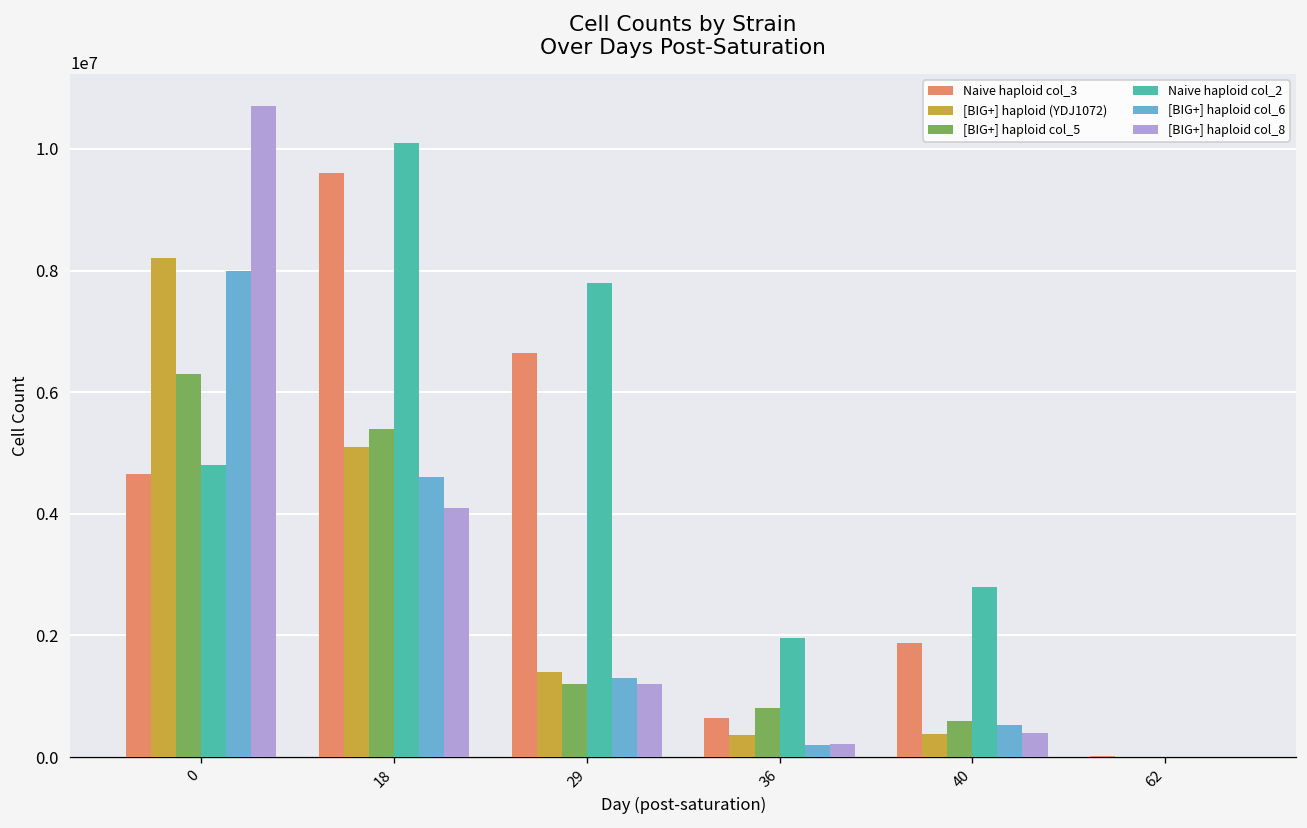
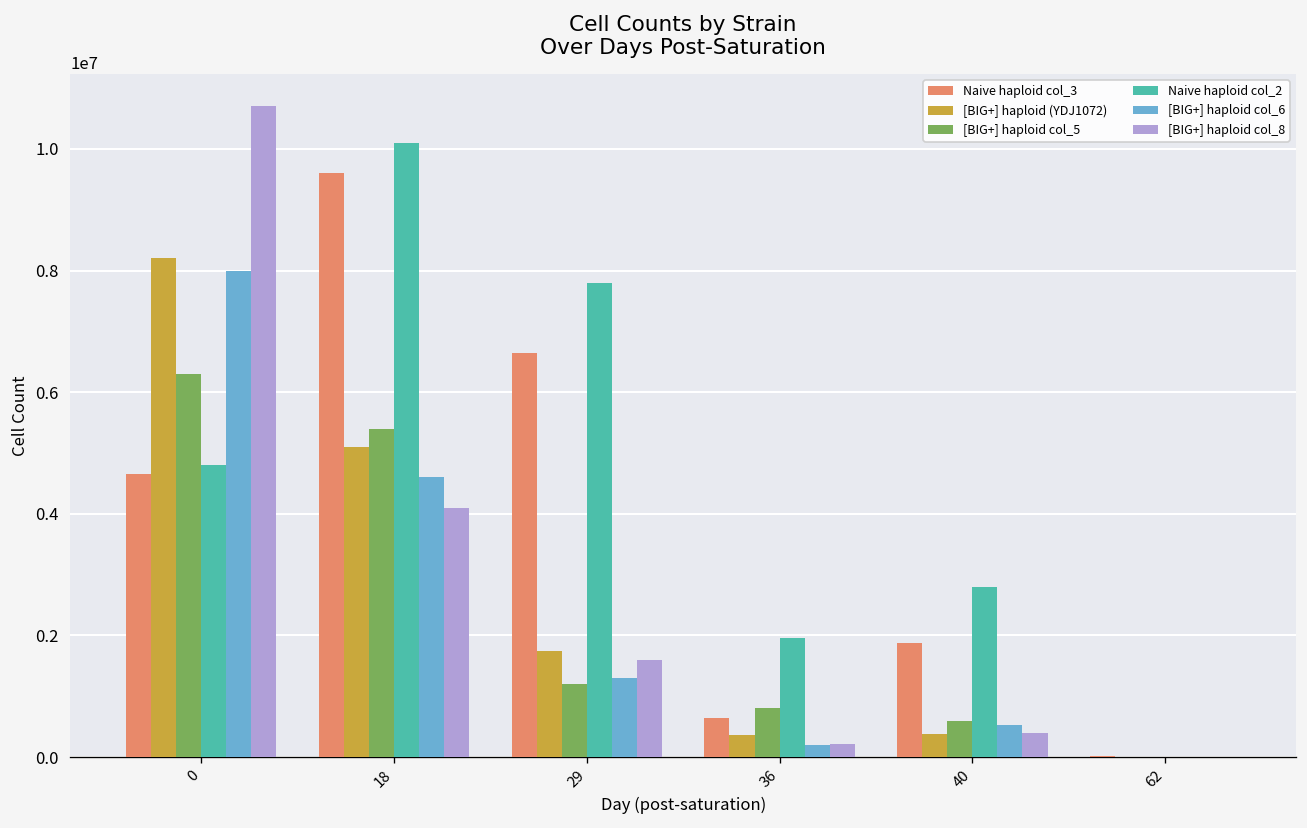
[BIG+] haploid (YDJ1072), 29: 1400000 -> 1700000
[BIG+] haploid col_8, 29: 1200000 -> 1600000
